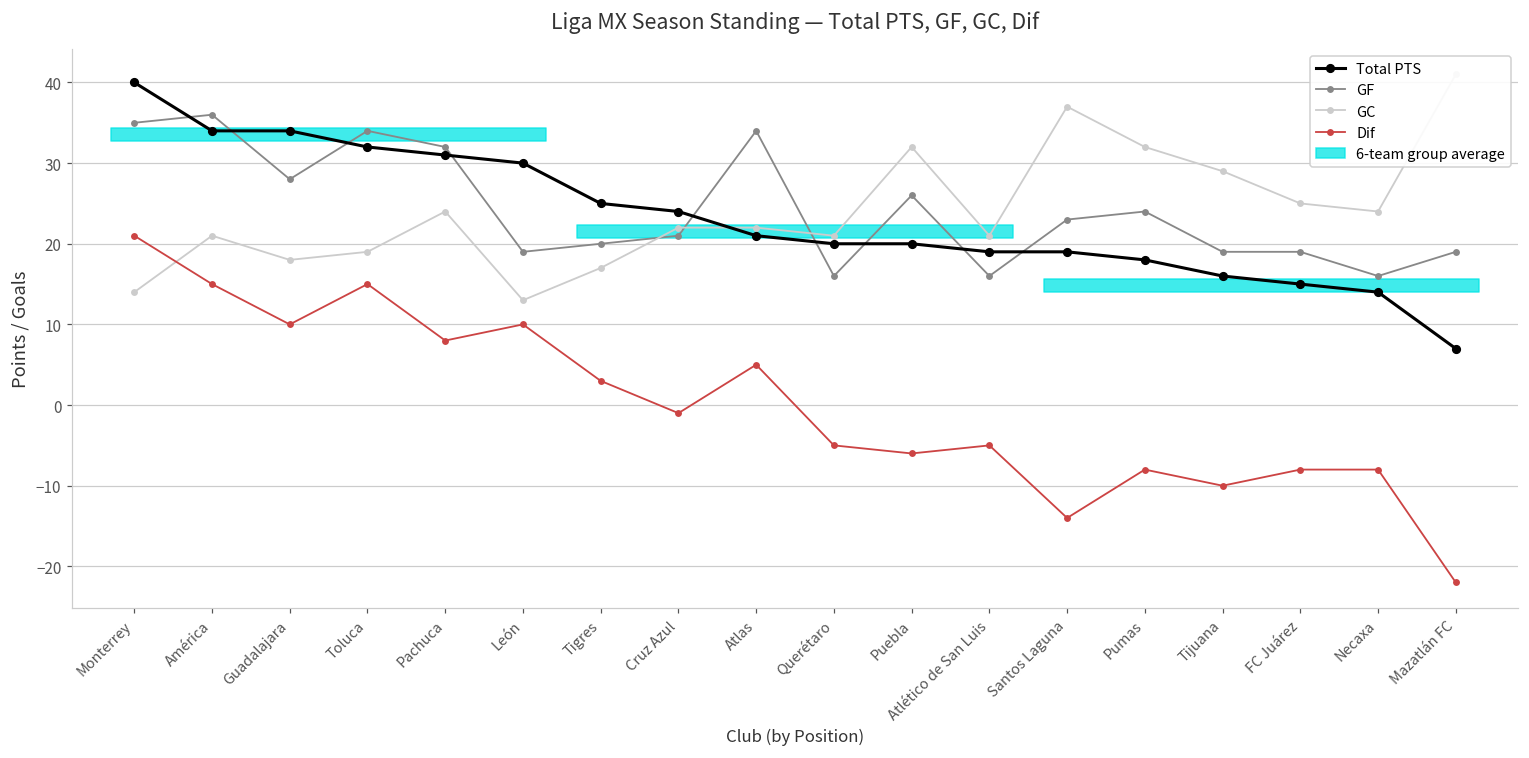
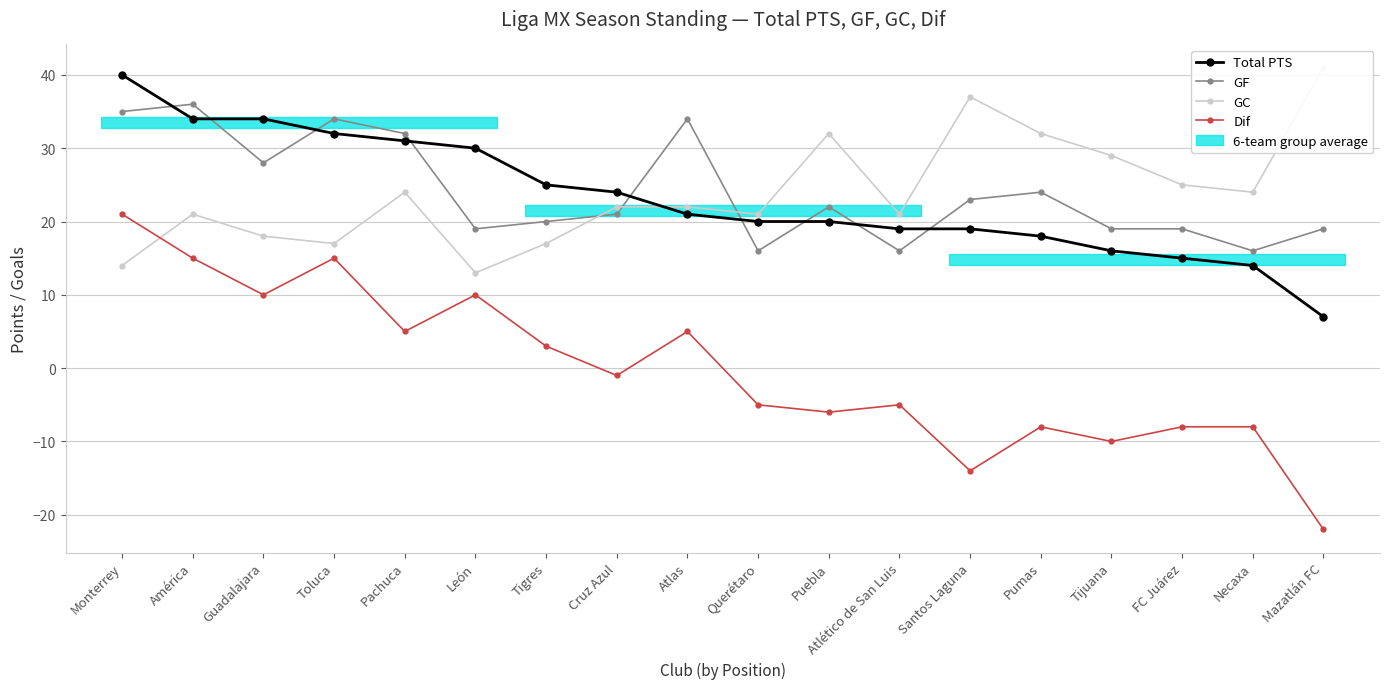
GC, Toluca: 19 -> 17
Dif, Pachuca: 8 -> 5
GF, Puebla: 26 -> 22
